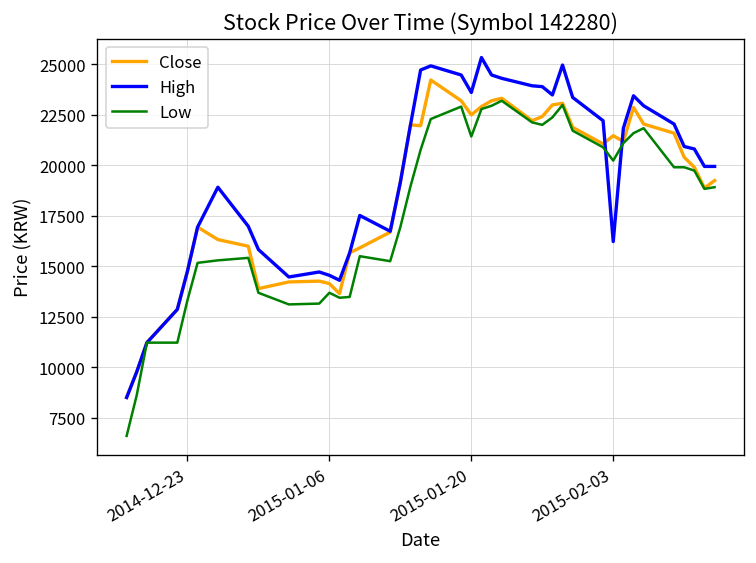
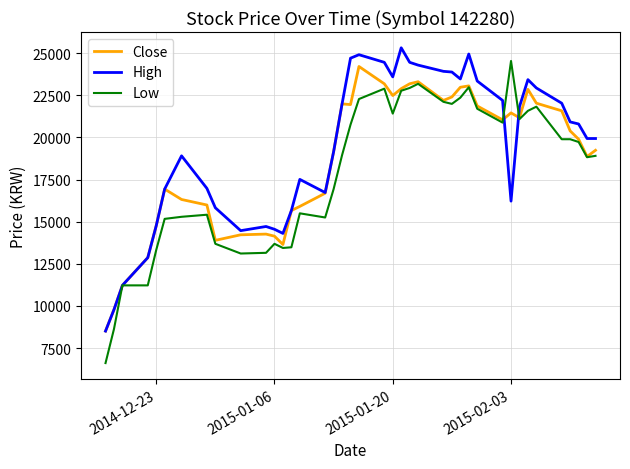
Low, 2015-02-03: 20200 -> 24500
